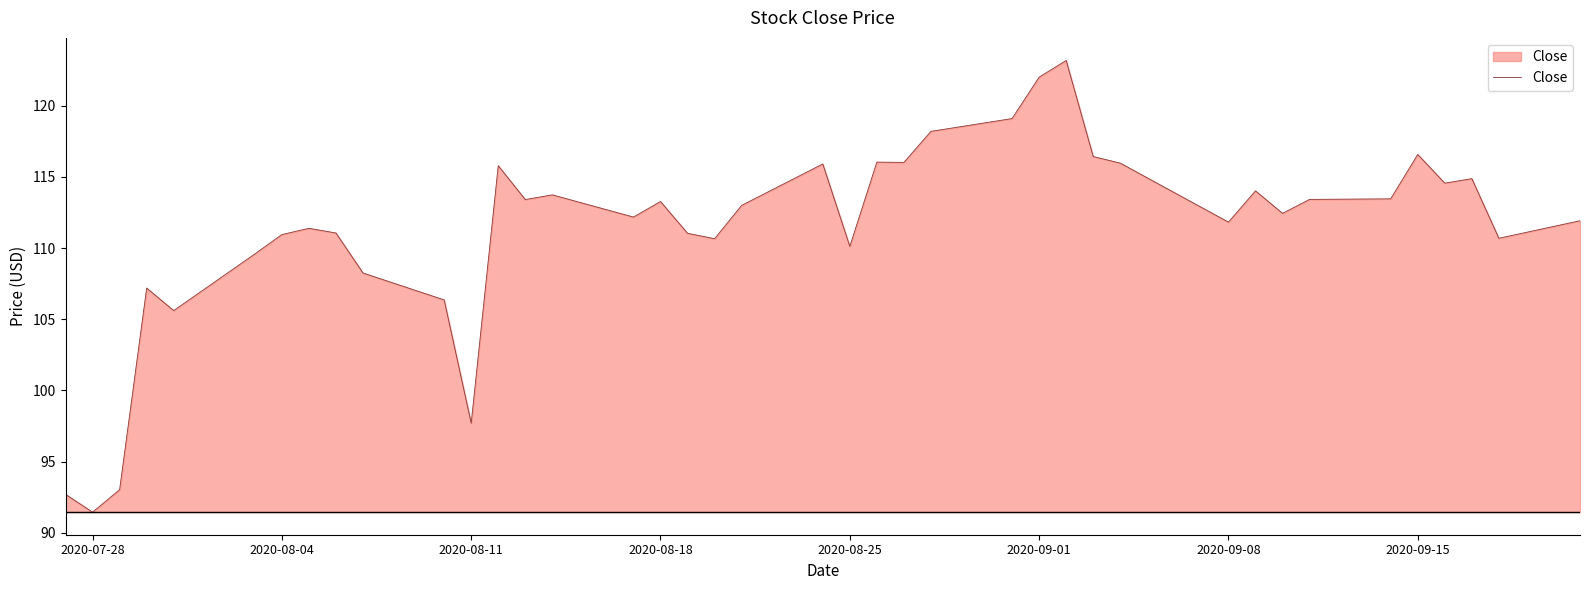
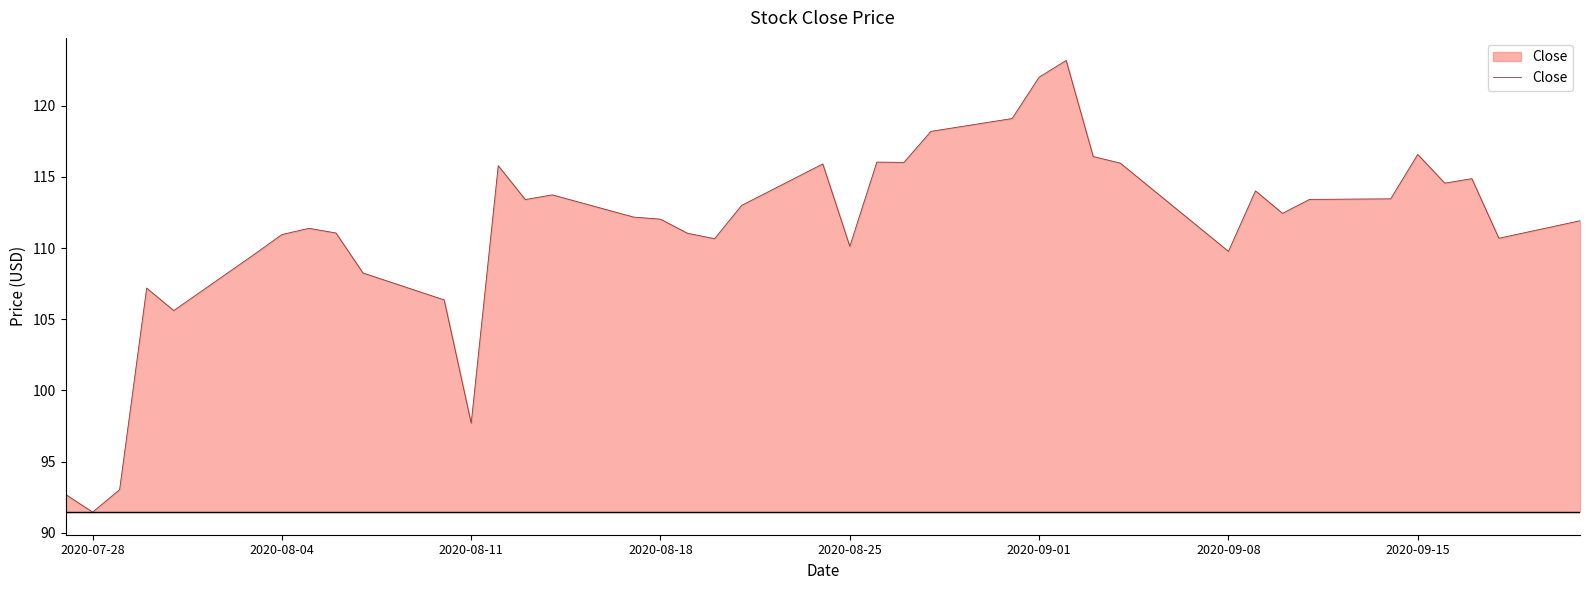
2020-08-18: 113.3 -> 112.0
2020-09-08: 111.8 -> 109.8
